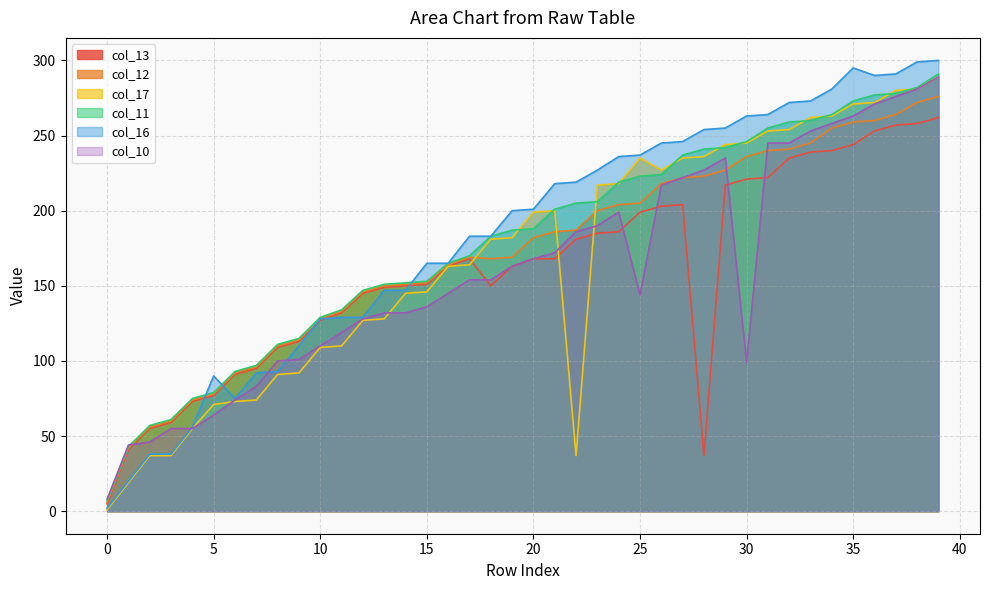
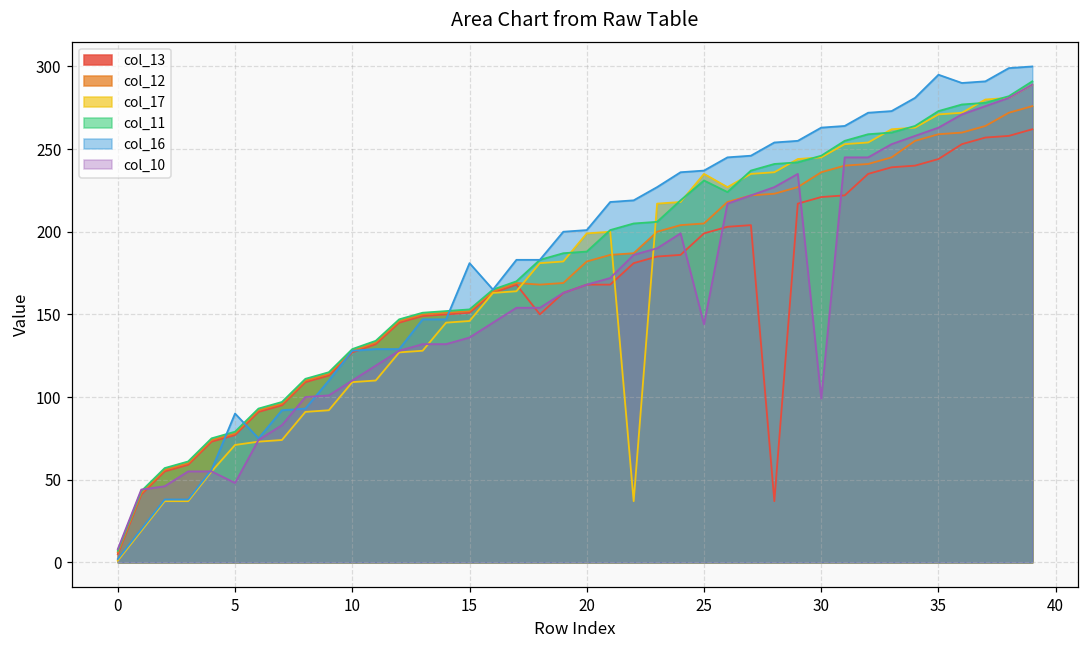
col_10, 5: 64 -> 48
col_16, 15: 165 -> 181
col_11, 25: 223 -> 231
